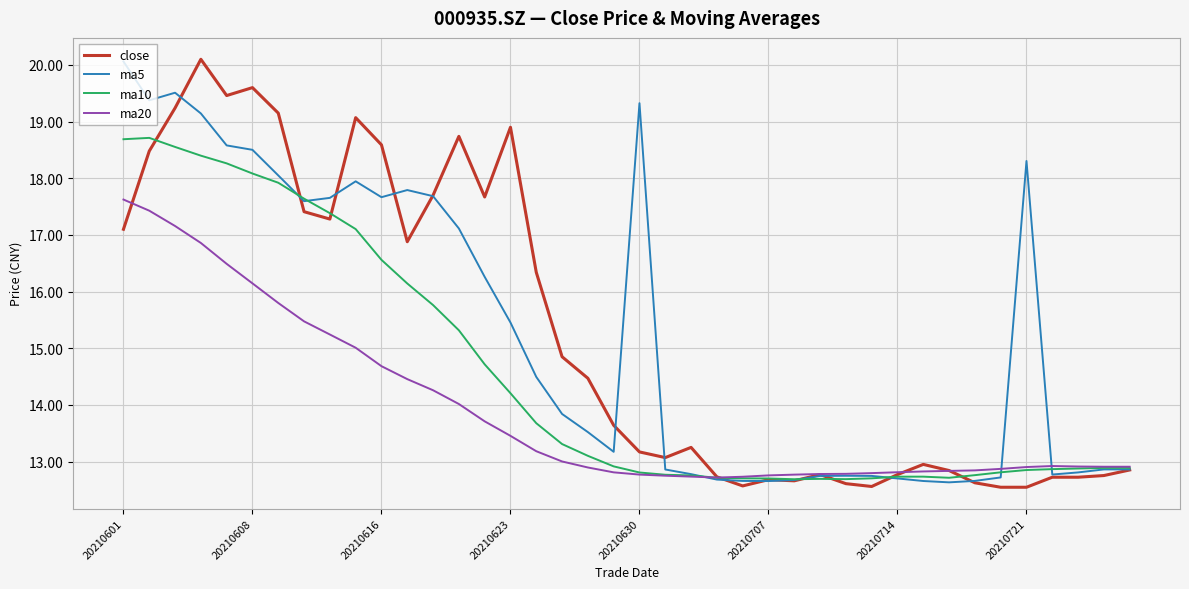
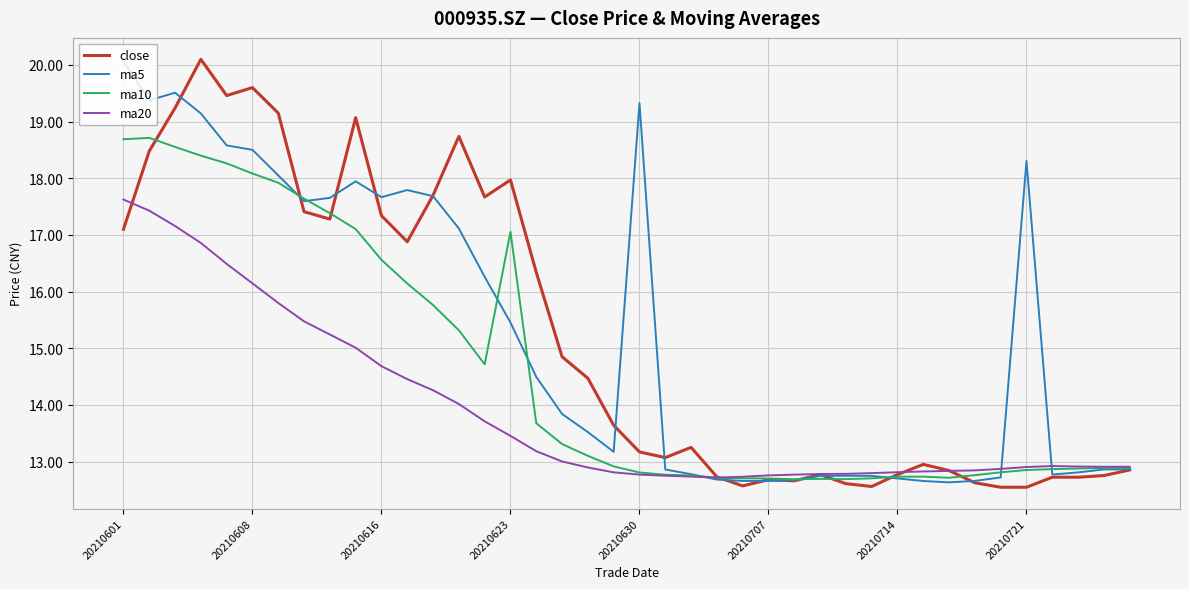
close, 20210616: 18.6 -> 17.3
close, 20210623: 18.9 -> 18.0
ma10, 20210623: 14.2 -> 17.1
